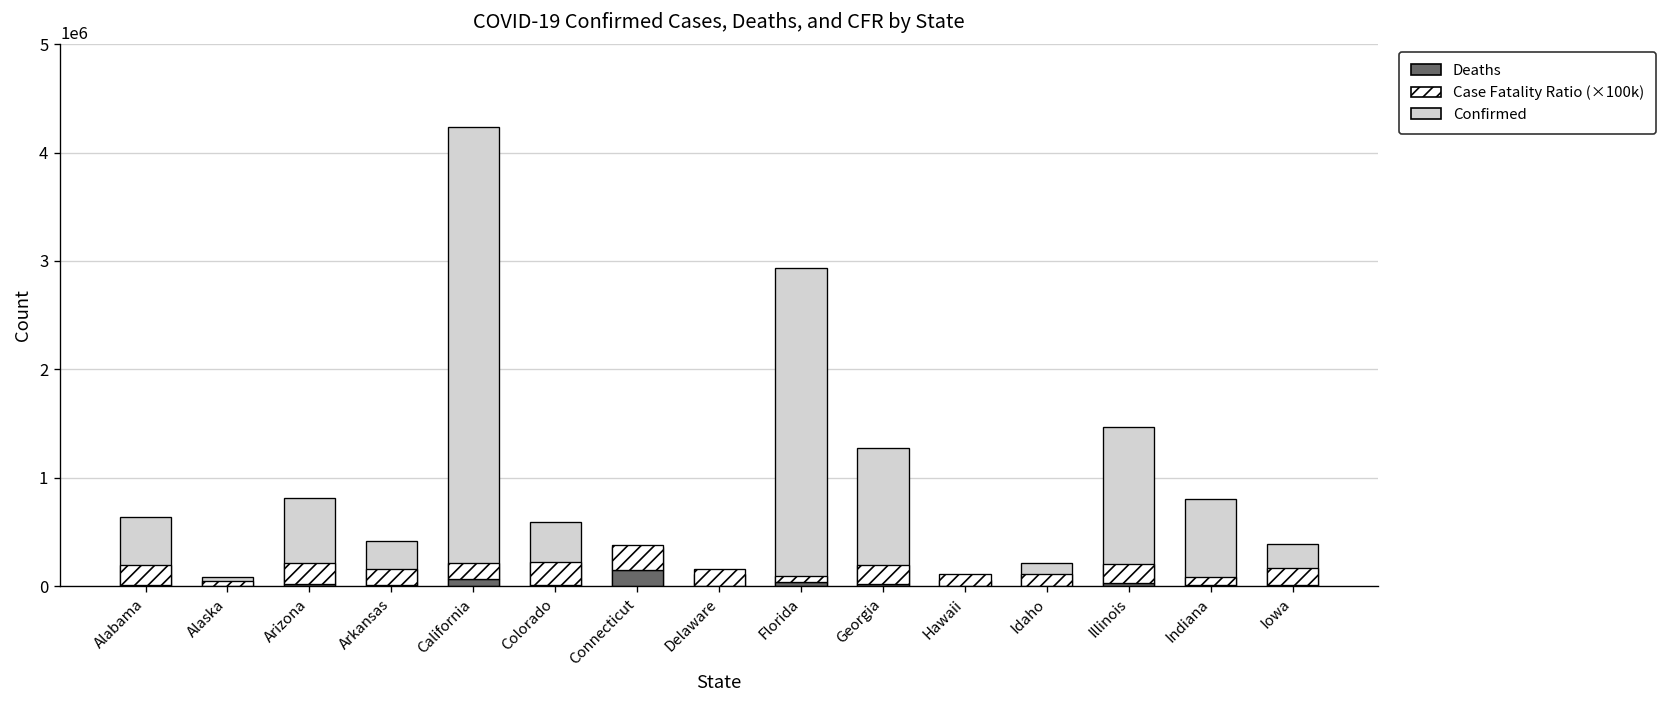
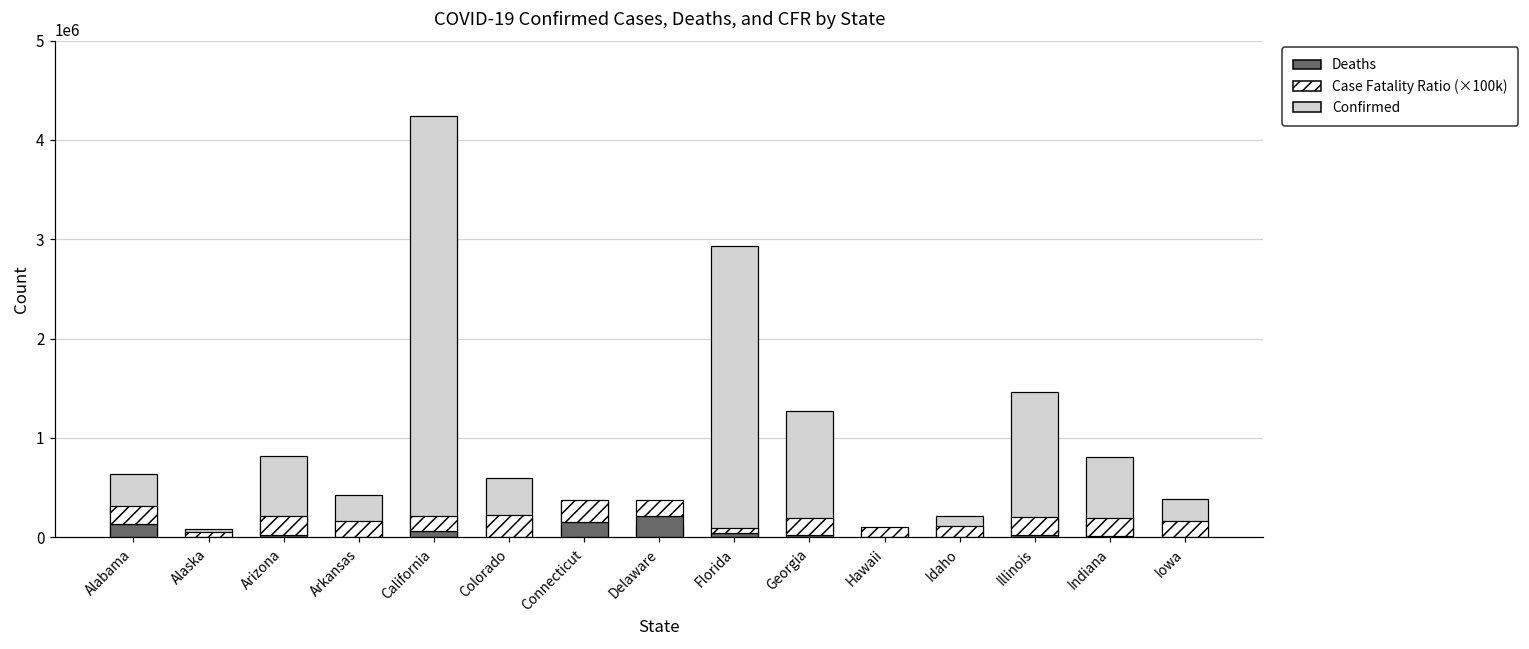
Deaths, Alabama: 0 -> 100000
Deaths, Delaware: 0 -> 200000
Case Fatality Ratio (×100k), Indiana: 100000 -> 200000
